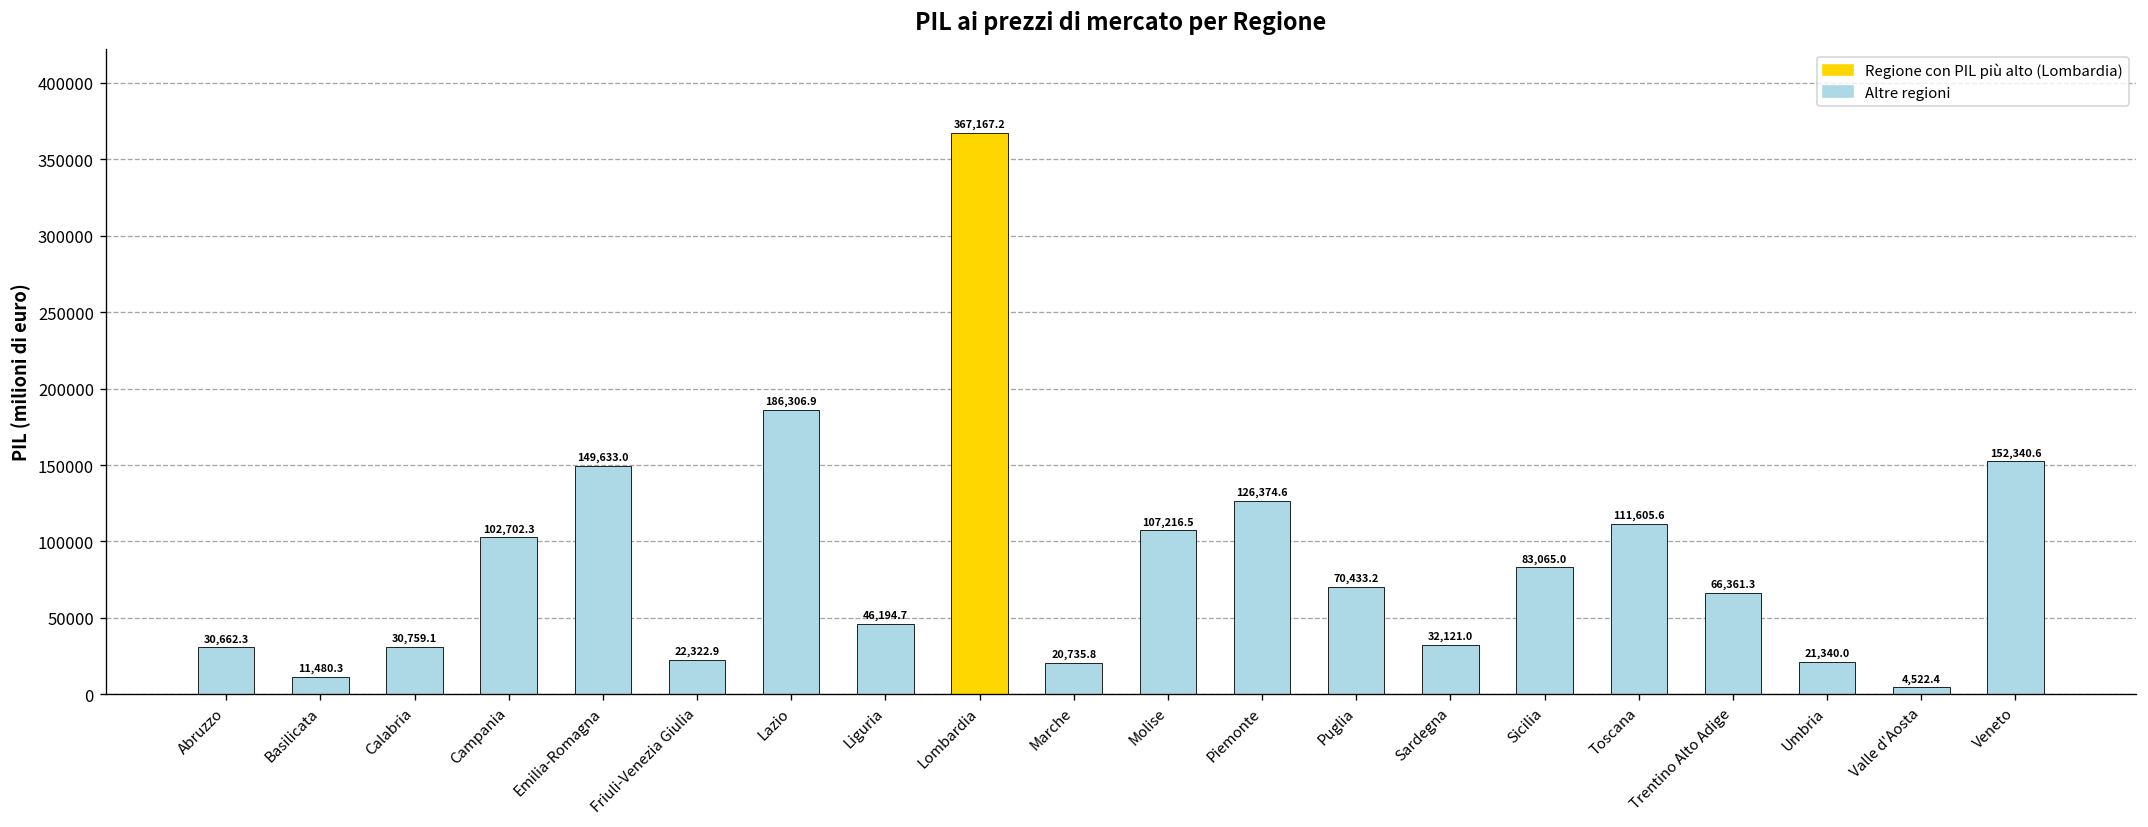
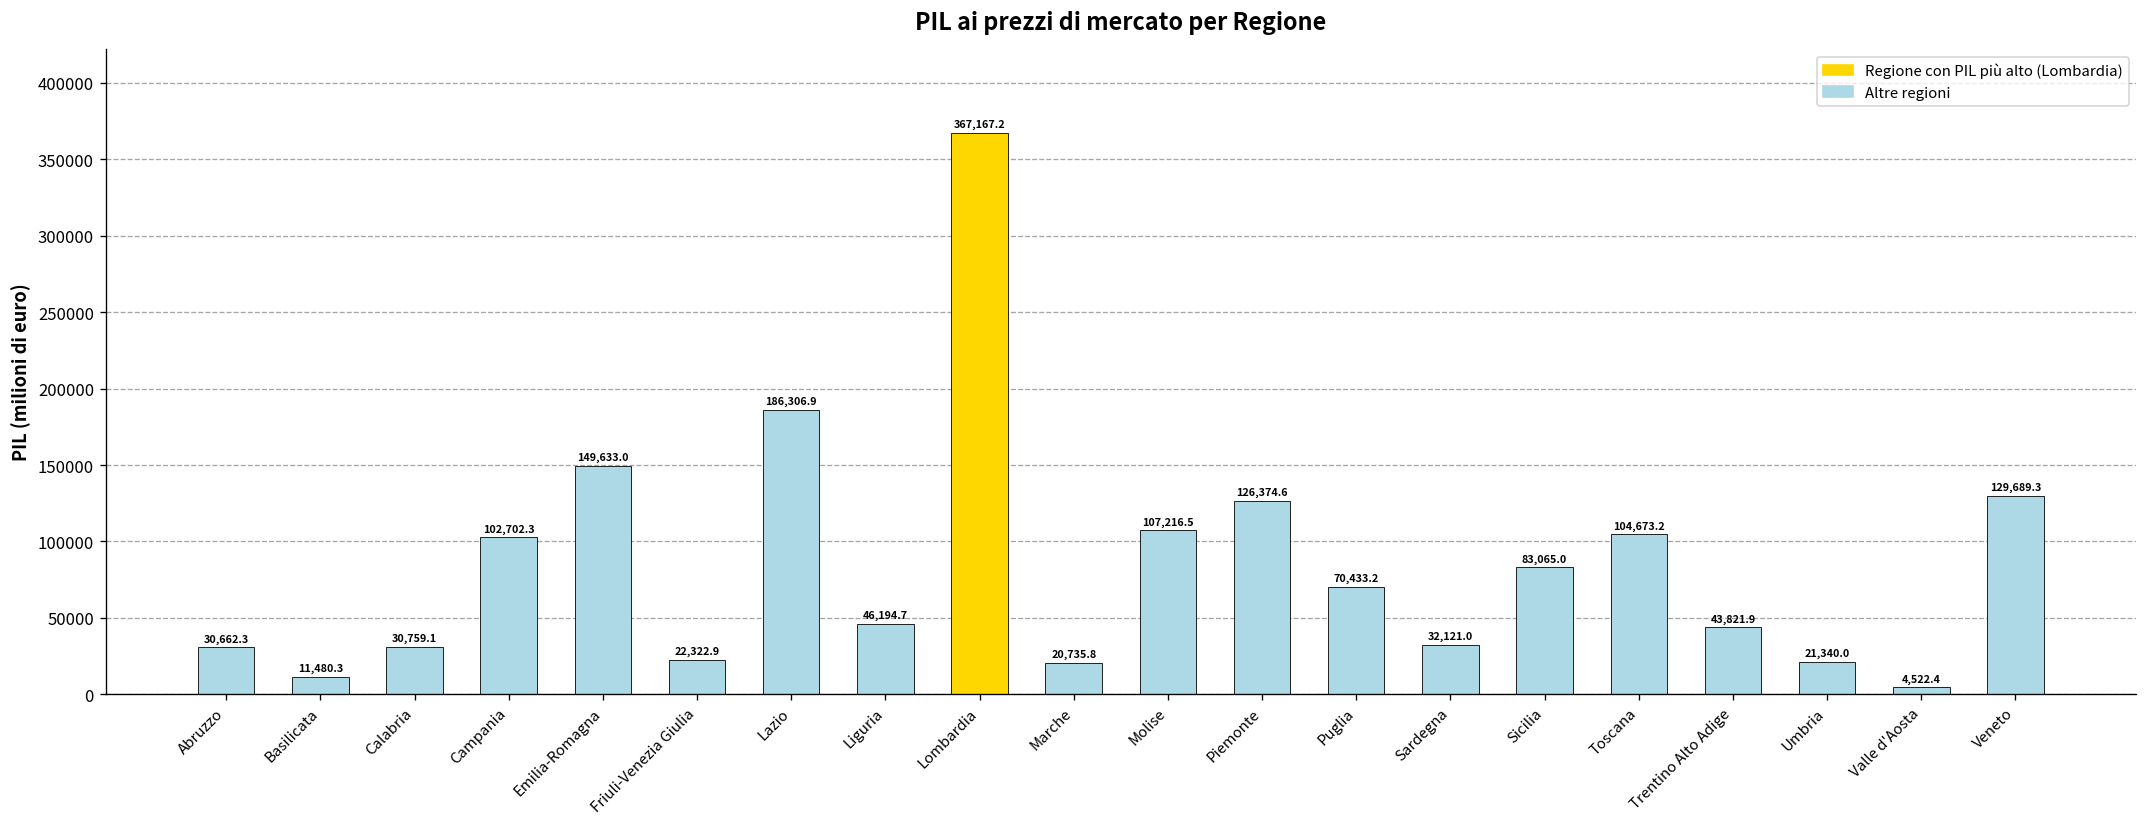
Toscana: 111,605.6 -> 104,673.2
Trentino Alto Adige: 66,361.3 -> 43,821.9
Veneto: 152,340.6 -> 129,689.3
